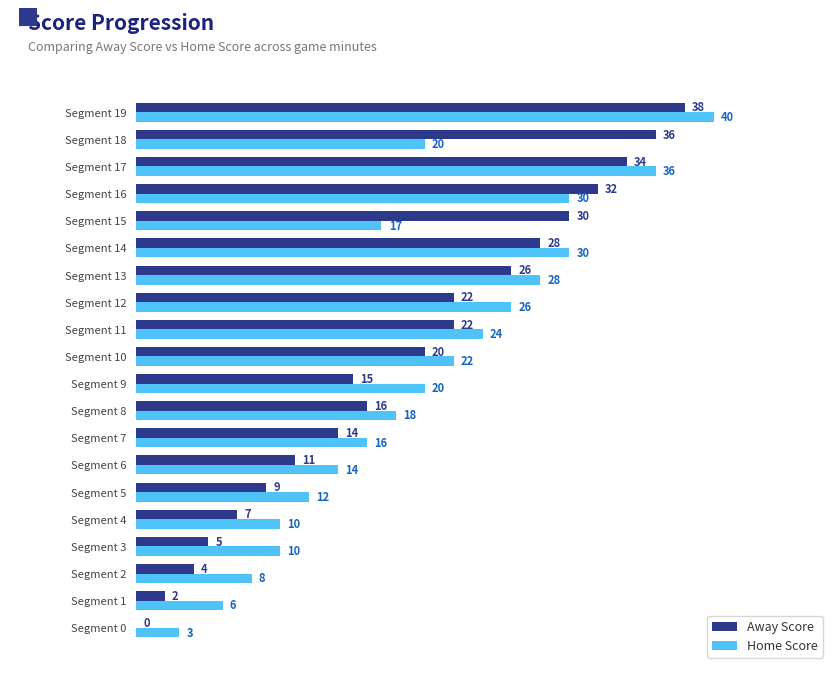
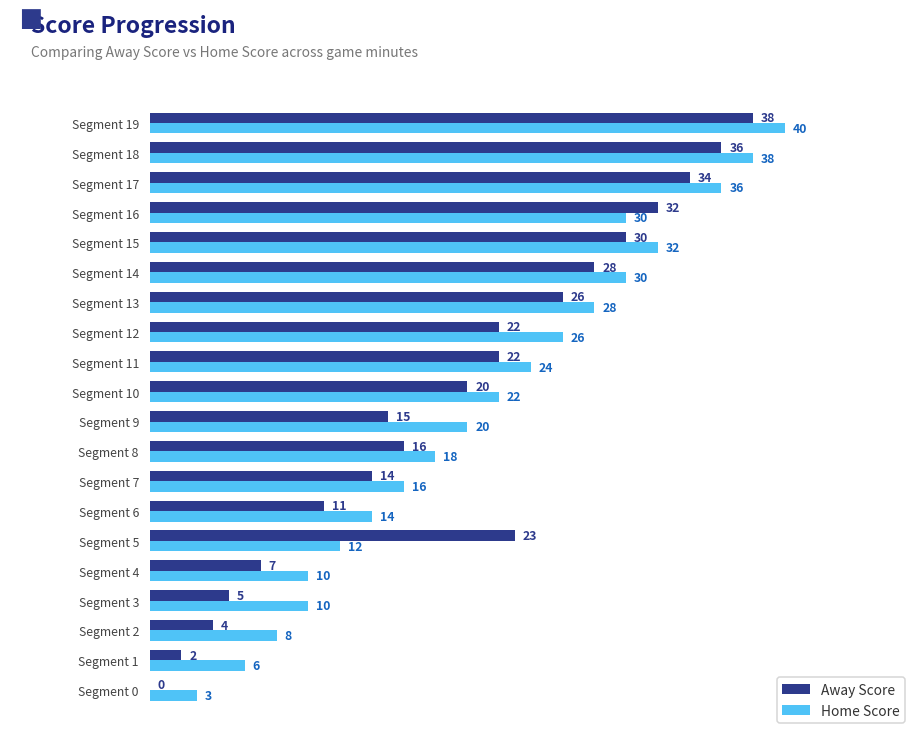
Home Score, Segment 18: 20 -> 38
Home Score, Segment 15: 17 -> 32
Away Score, Segment 5: 9 -> 23
